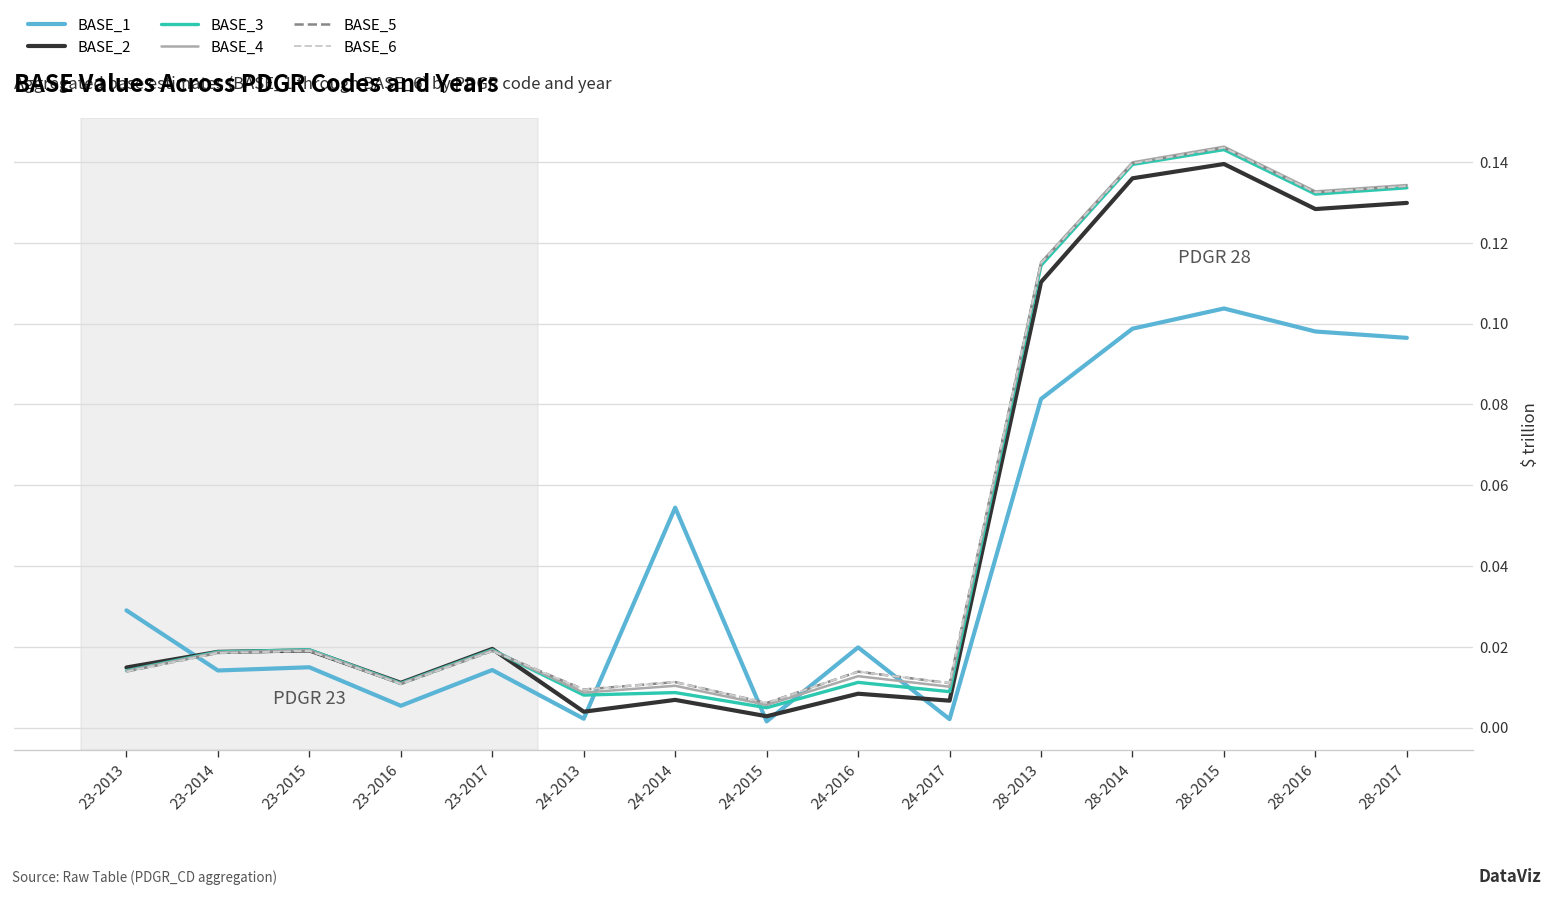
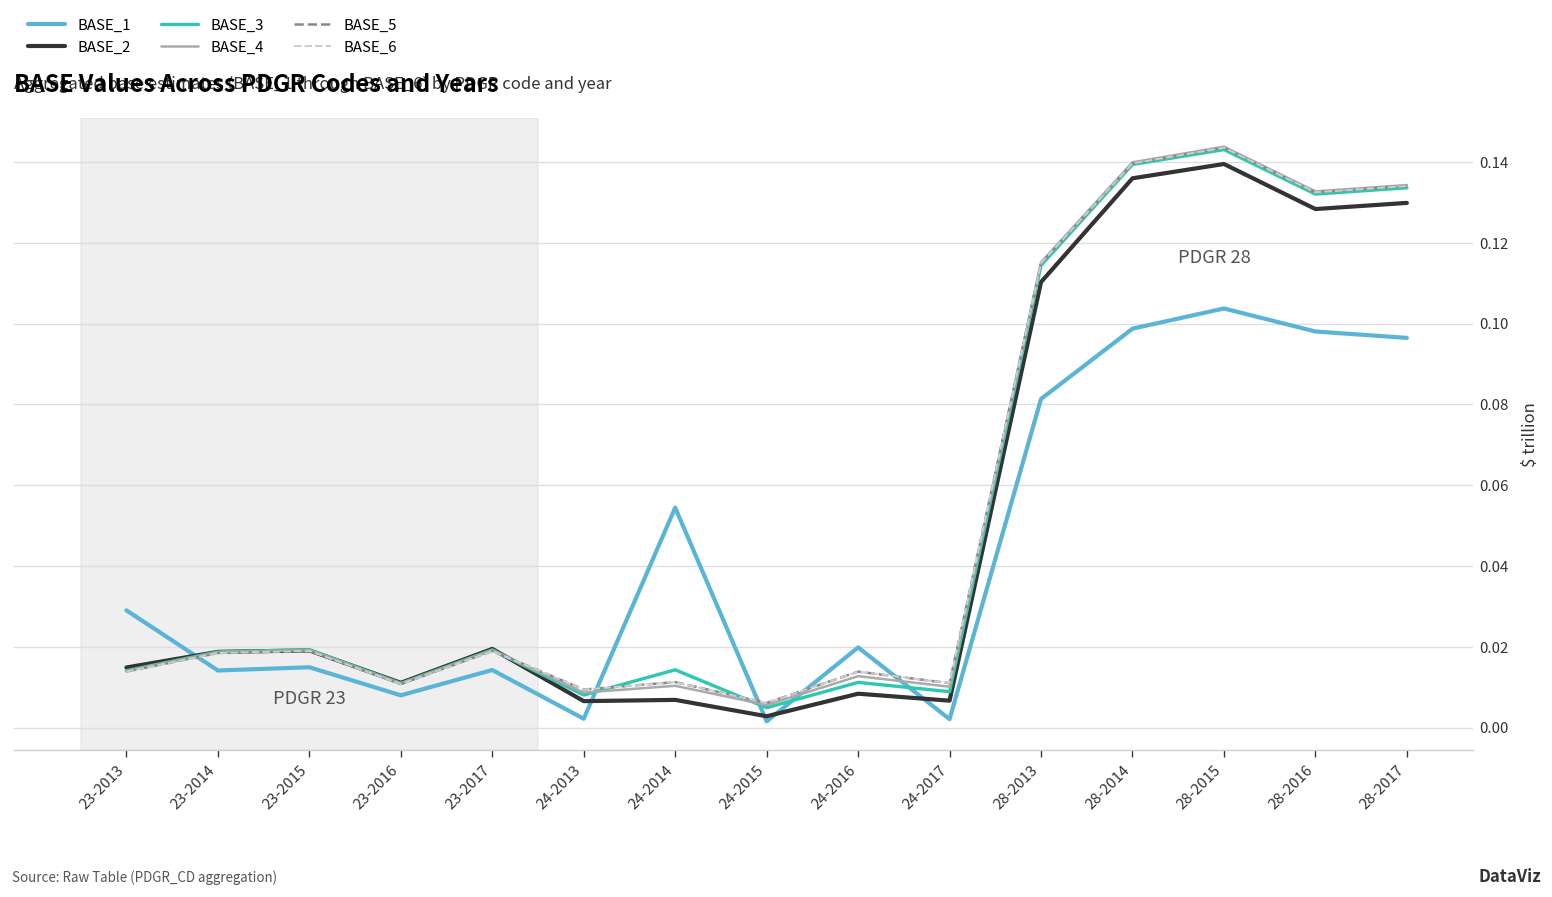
BASE_1, 23-2016: 0.005 -> 0.008
BASE_2, 24-2013: 0.004 -> 0.007
BASE_3, 24-2014: 0.009 -> 0.014
